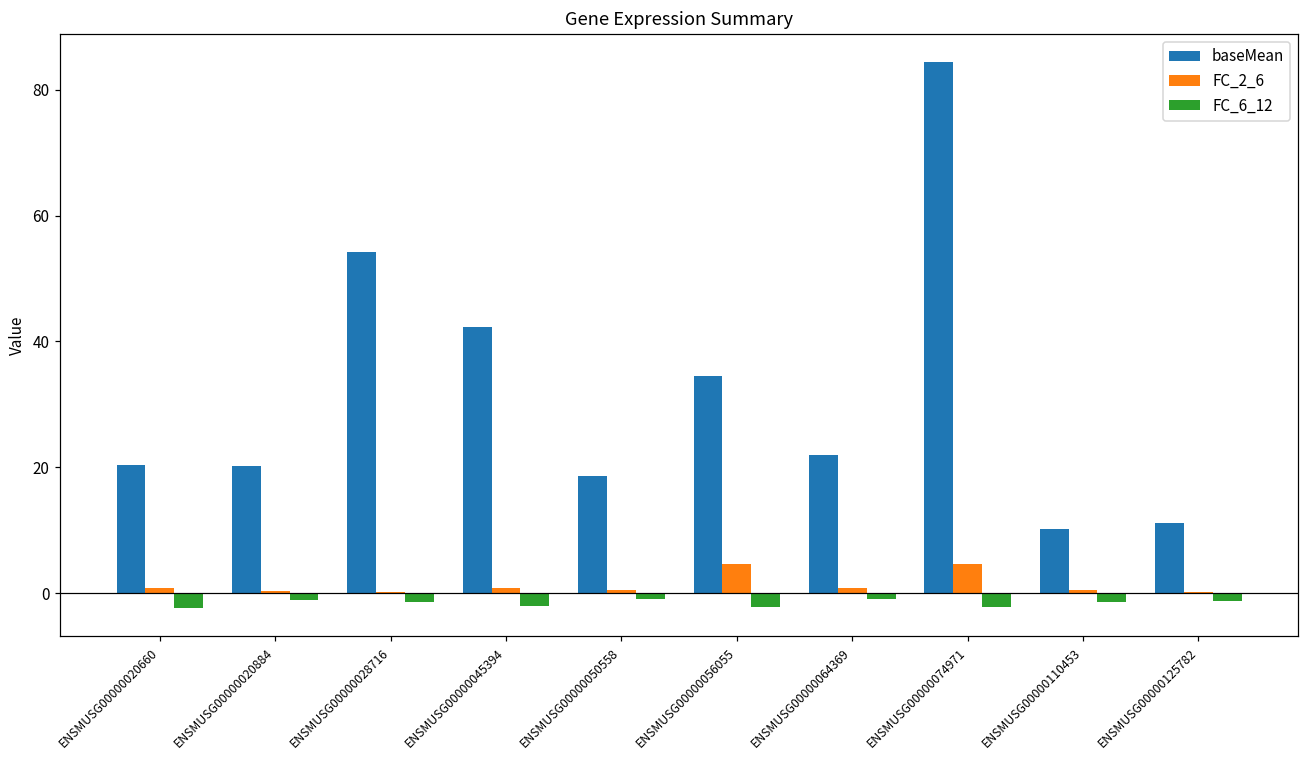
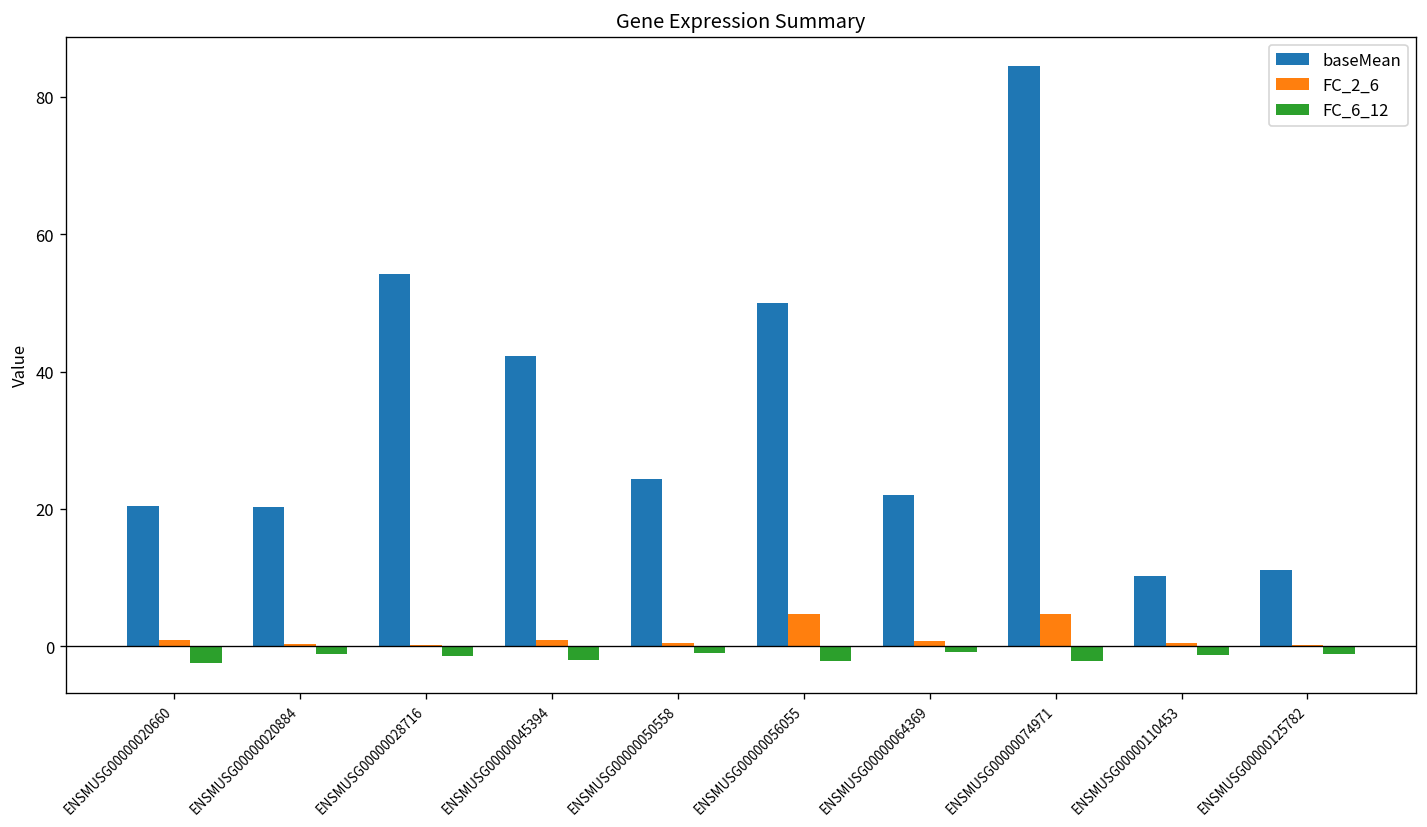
baseMean, ENSMUSG00000050558: 19 -> 24
baseMean, ENSMUSG00000056055: 35 -> 50
